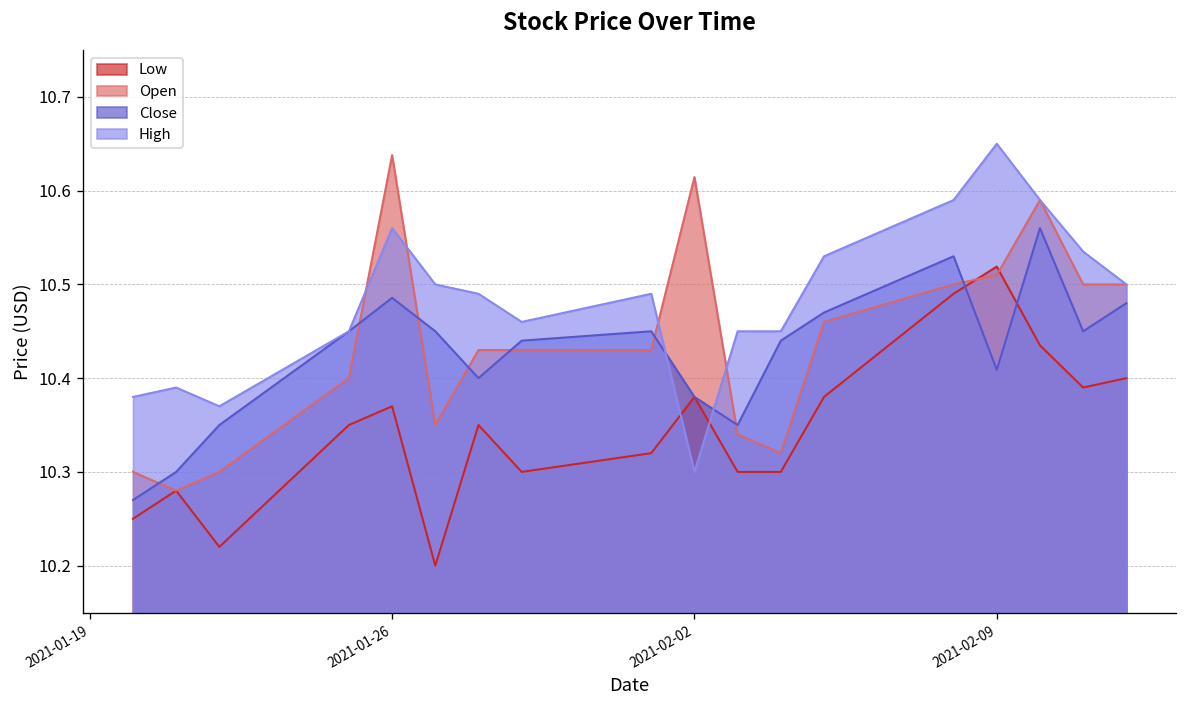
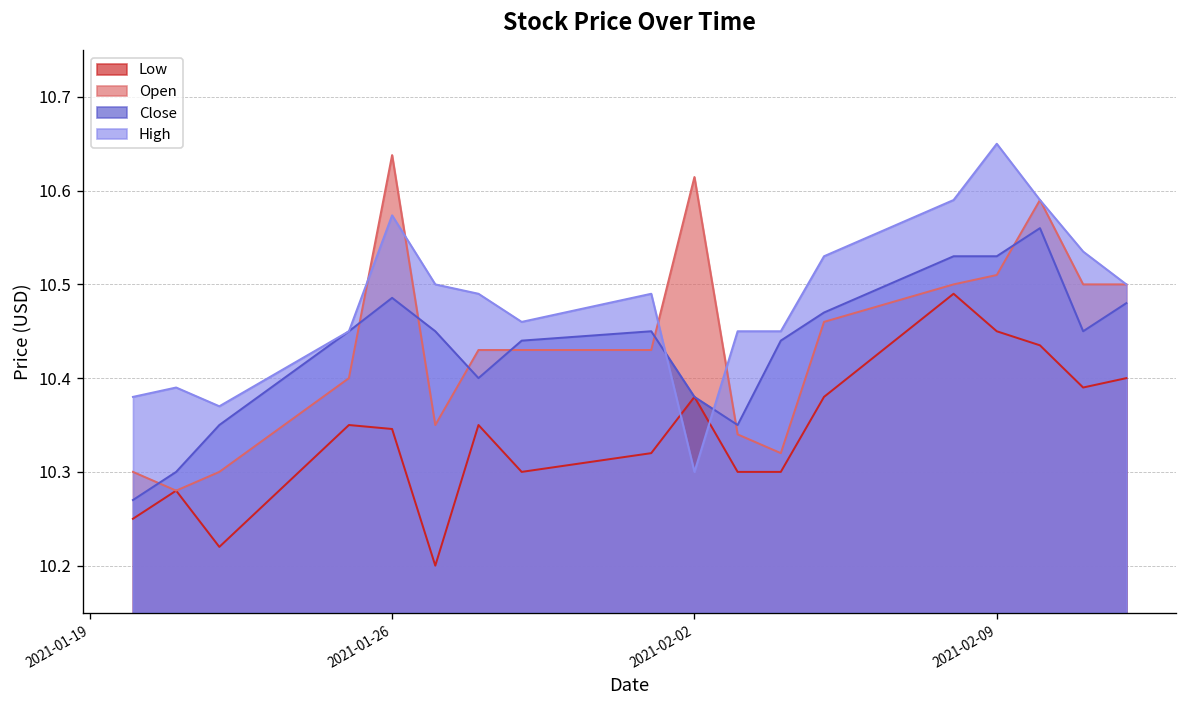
Low, 2021-01-26: 10.37 -> 10.35
High, 2021-01-26: 10.56 -> 10.57
Low, 2021-02-09: 10.52 -> 10.45
Close, 2021-02-09: 10.41 -> 10.53
